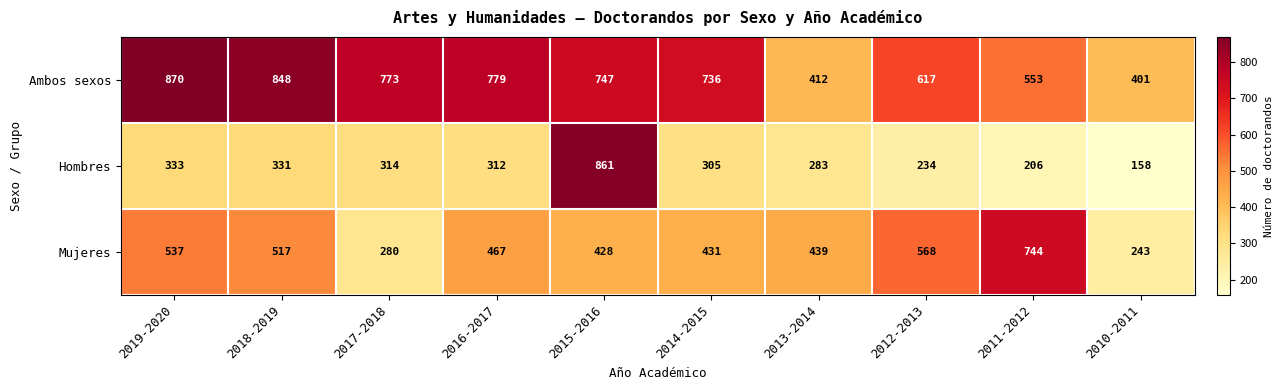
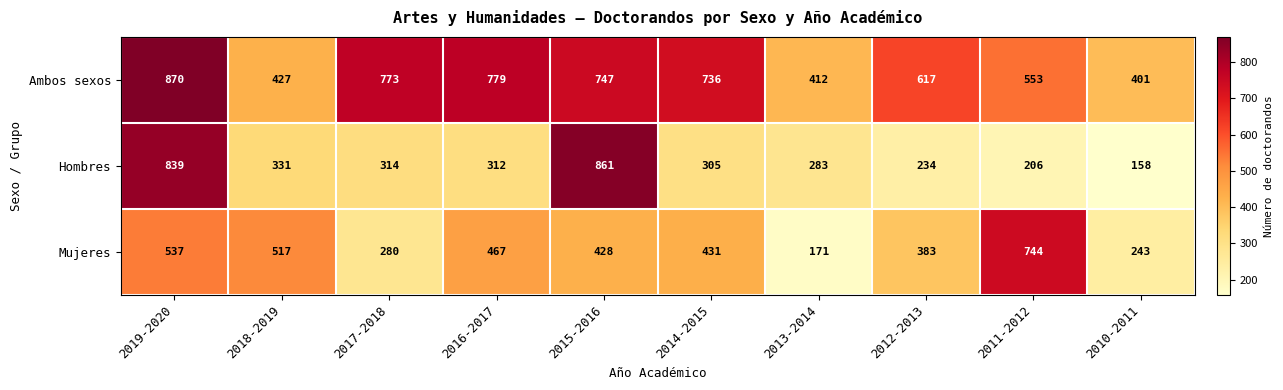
Ambos sexos, 2018-2019: 848 -> 427
Hombres, 2019-2020: 333 -> 839
Mujeres, 2013-2014: 439 -> 171
Mujeres, 2012-2013: 568 -> 383
